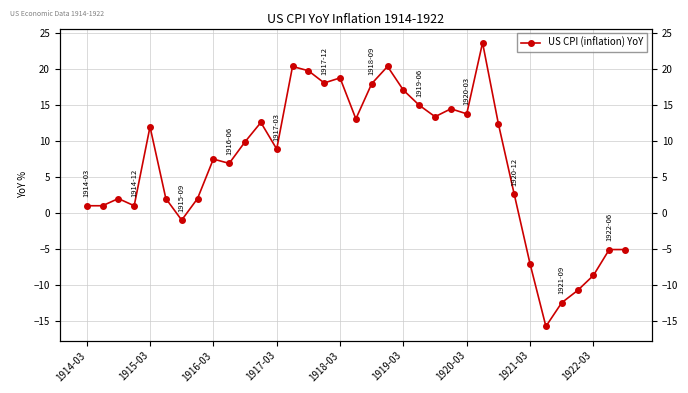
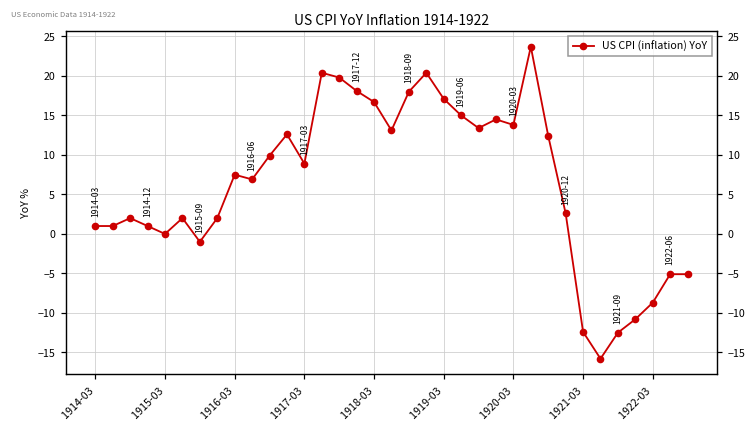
1915-03: 12 -> 0
1918-03: 19 -> 17
1921-03: -7 -> -12
